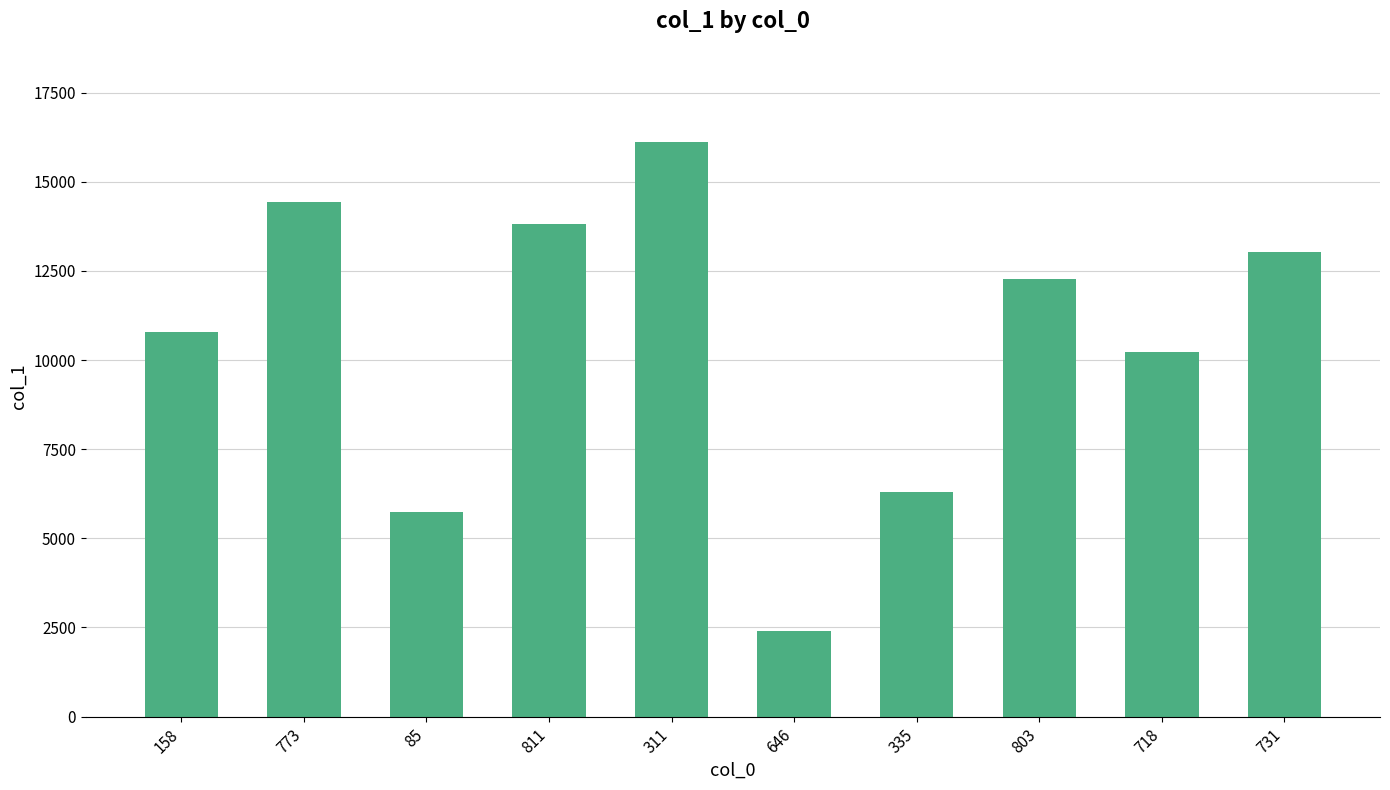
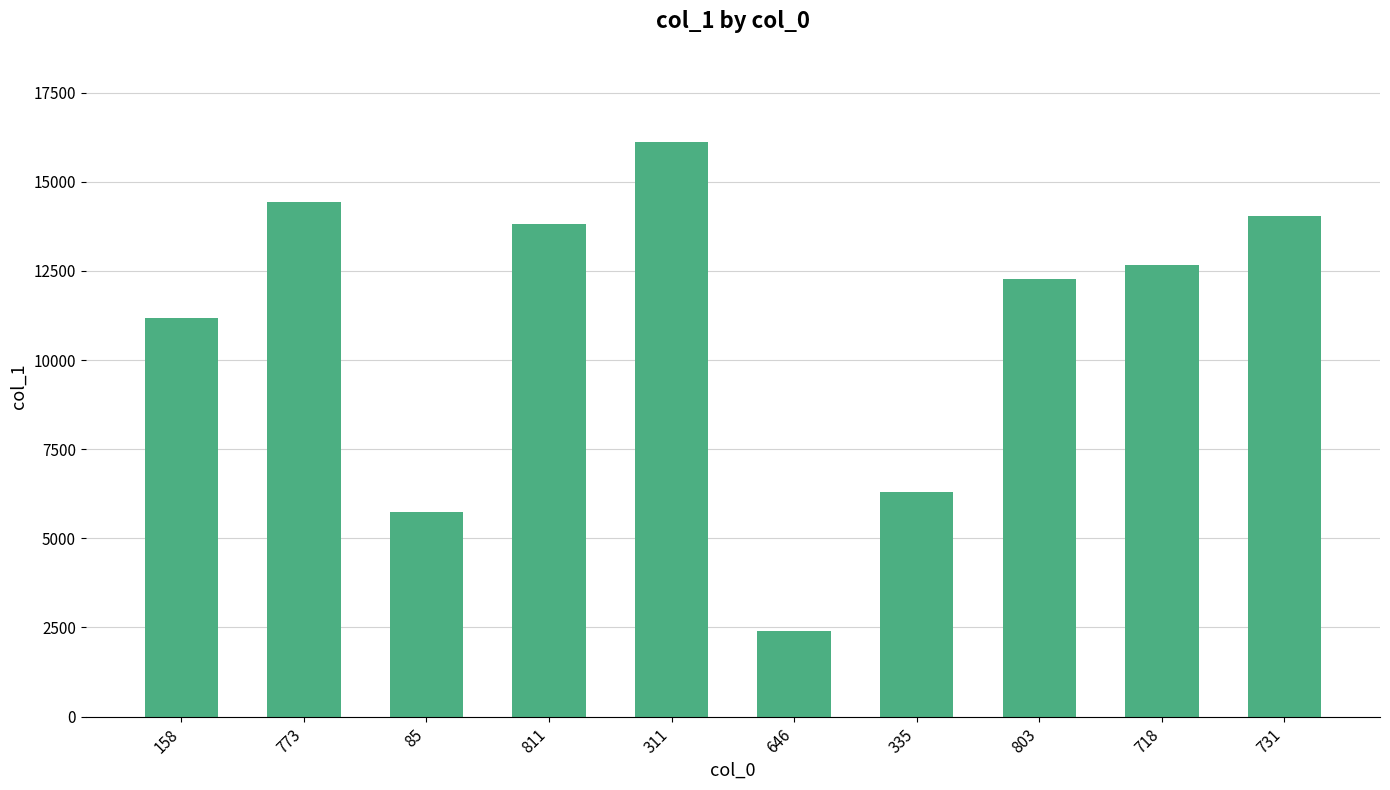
158: 10800 -> 11200
718: 10200 -> 12700
731: 13000 -> 14000
